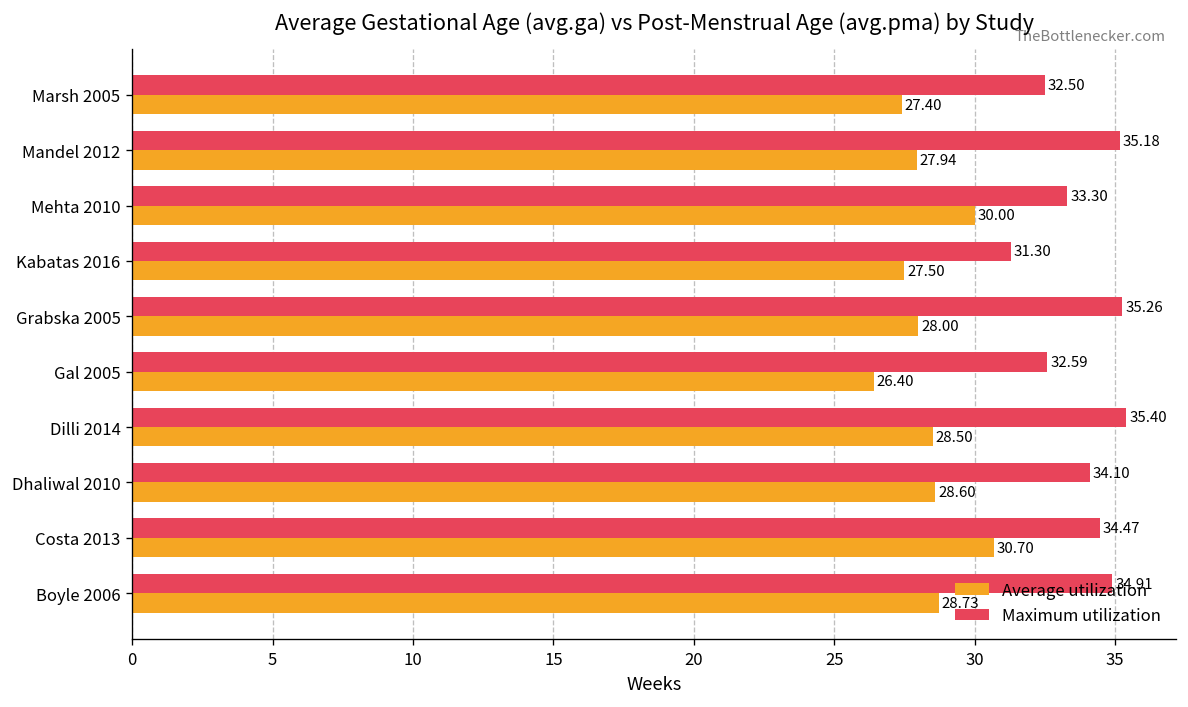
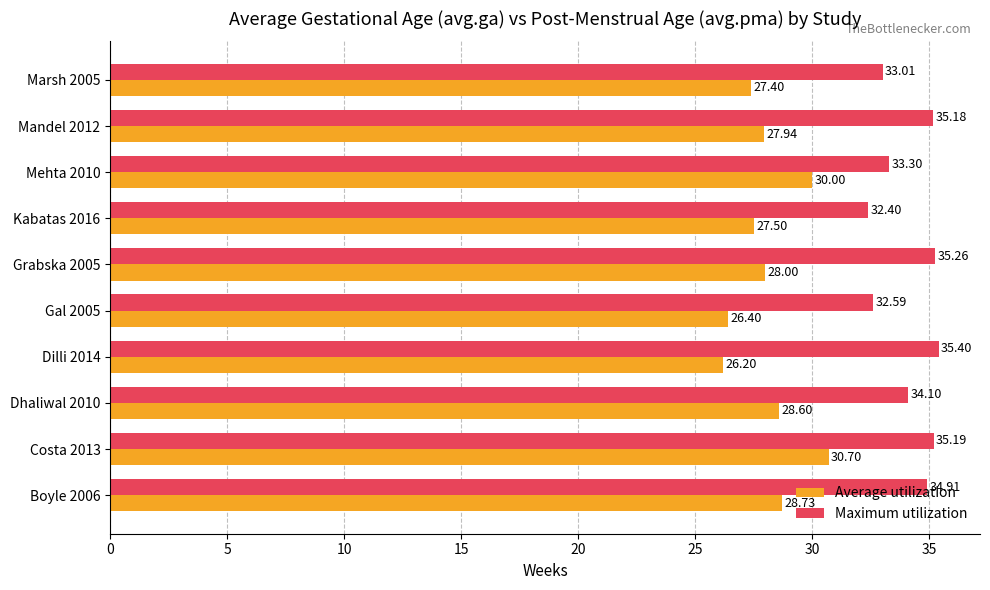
Maximum utilization, Marsh 2005: 32.50 -> 33.01
Maximum utilization, Kabatas 2016: 31.30 -> 32.40
Average utilization, Dilli 2014: 28.50 -> 26.20
Maximum utilization, Costa 2013: 34.47 -> 35.19
